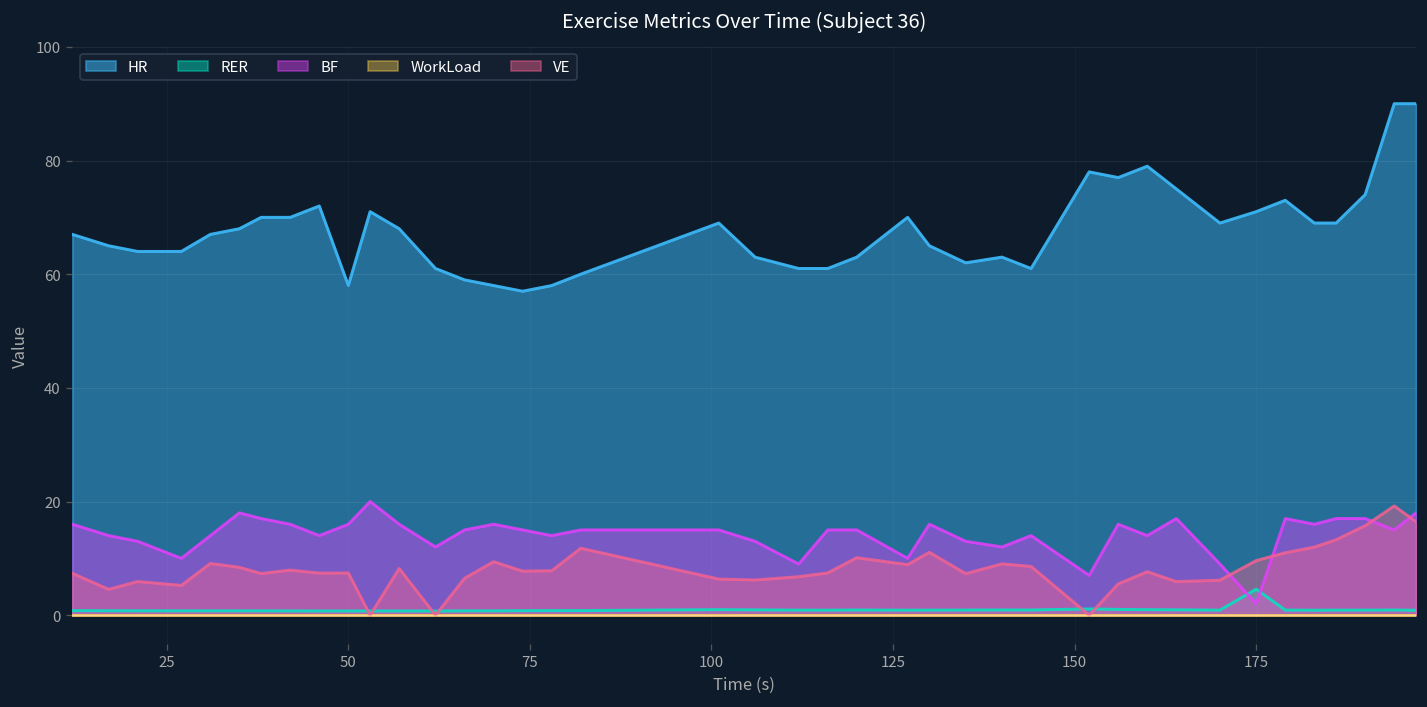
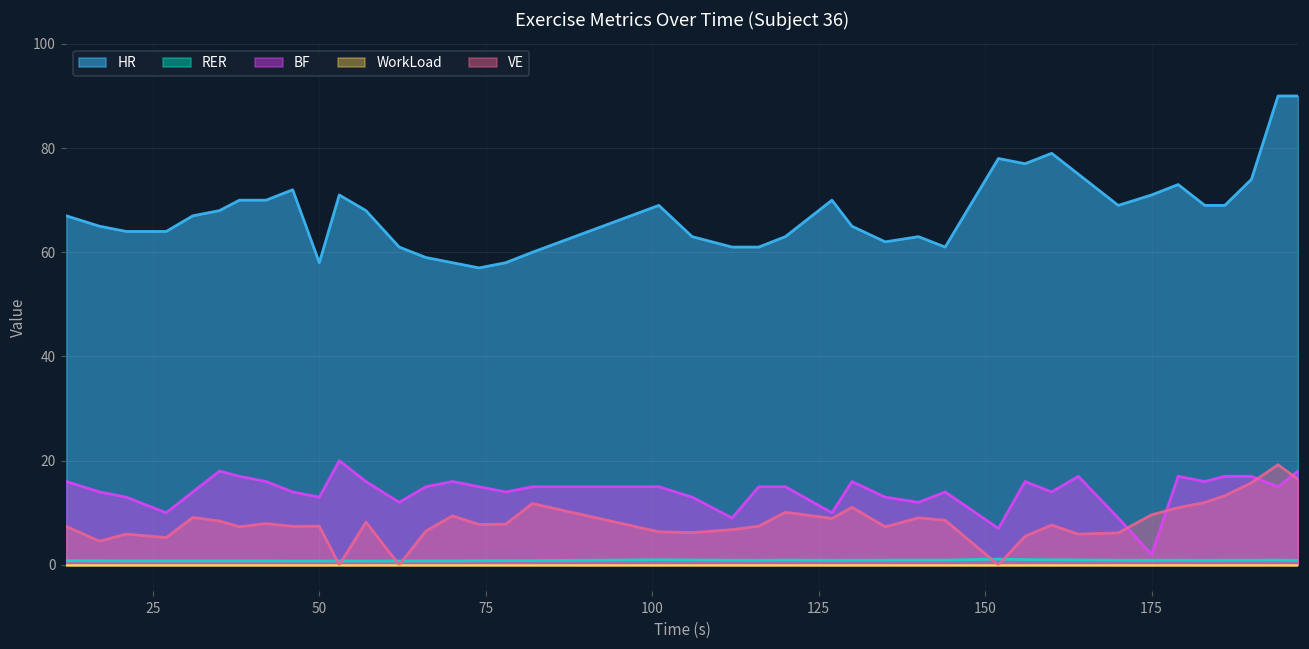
BF, 50: 16 -> 13
RER, 175: 5 -> 1
